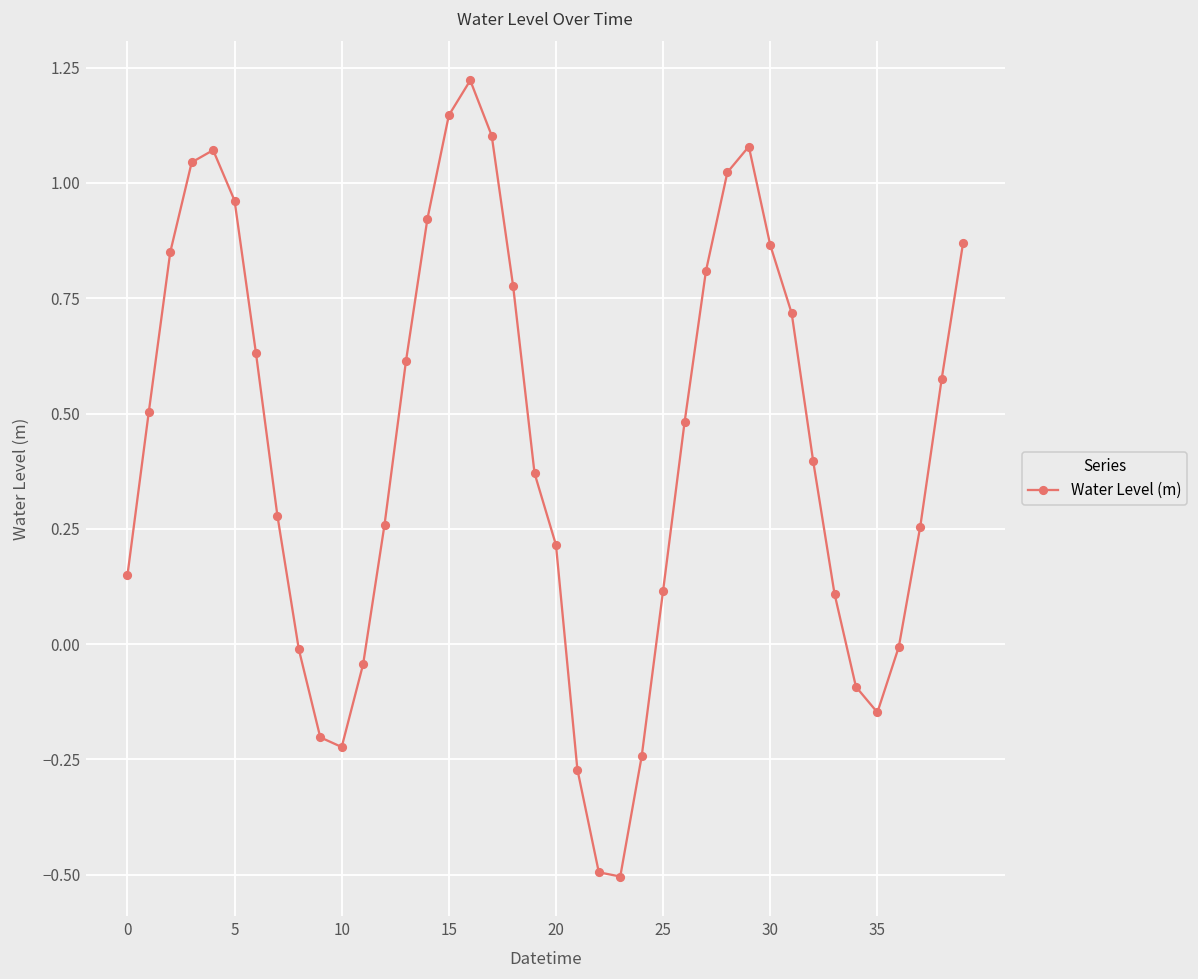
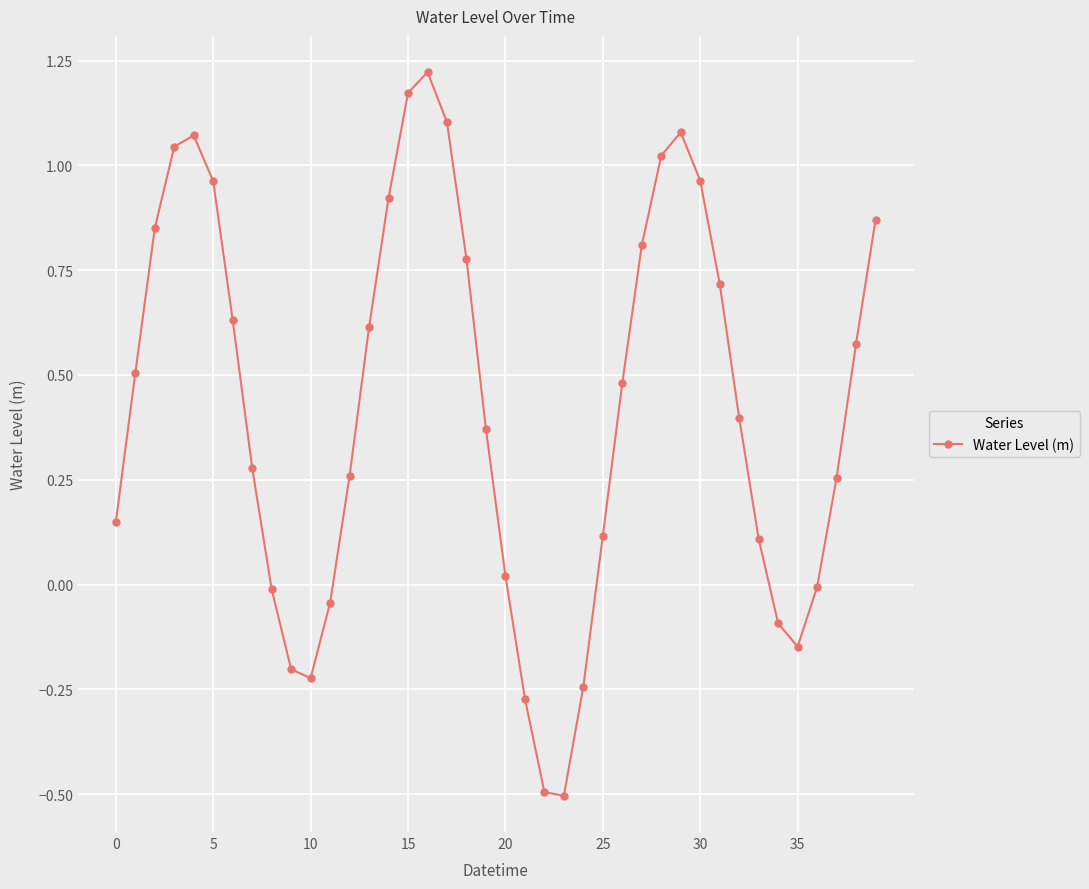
15: 1.15 -> 1.17
20: 0.22 -> 0.02
30: 0.87 -> 0.96
